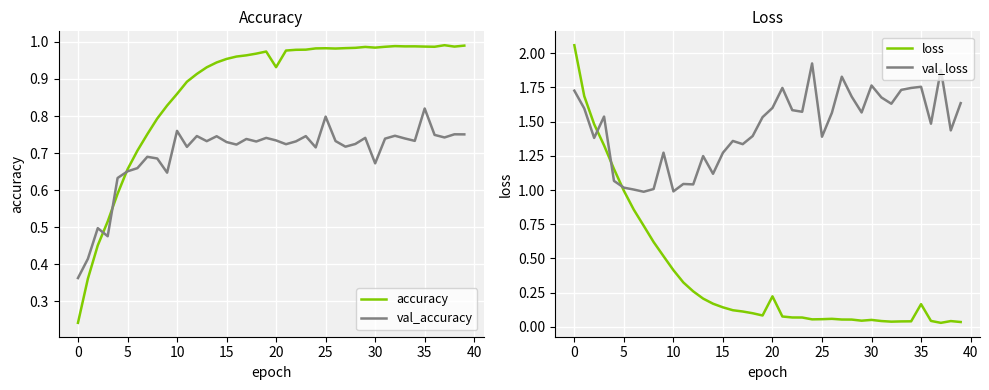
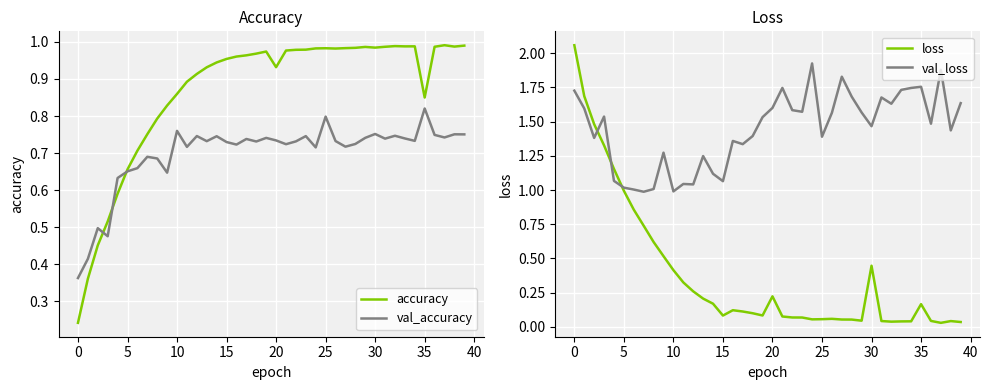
Accuracy, val_accuracy, 30: 0.67 -> 0.75
Accuracy, accuracy, 35: 0.99 -> 0.85
Loss, loss, 15: 0.14 -> 0.08
Loss, val_loss, 15: 1.27 -> 1.06
Loss, loss, 30: 0.05 -> 0.45
Loss, val_loss, 30: 1.76 -> 1.47
